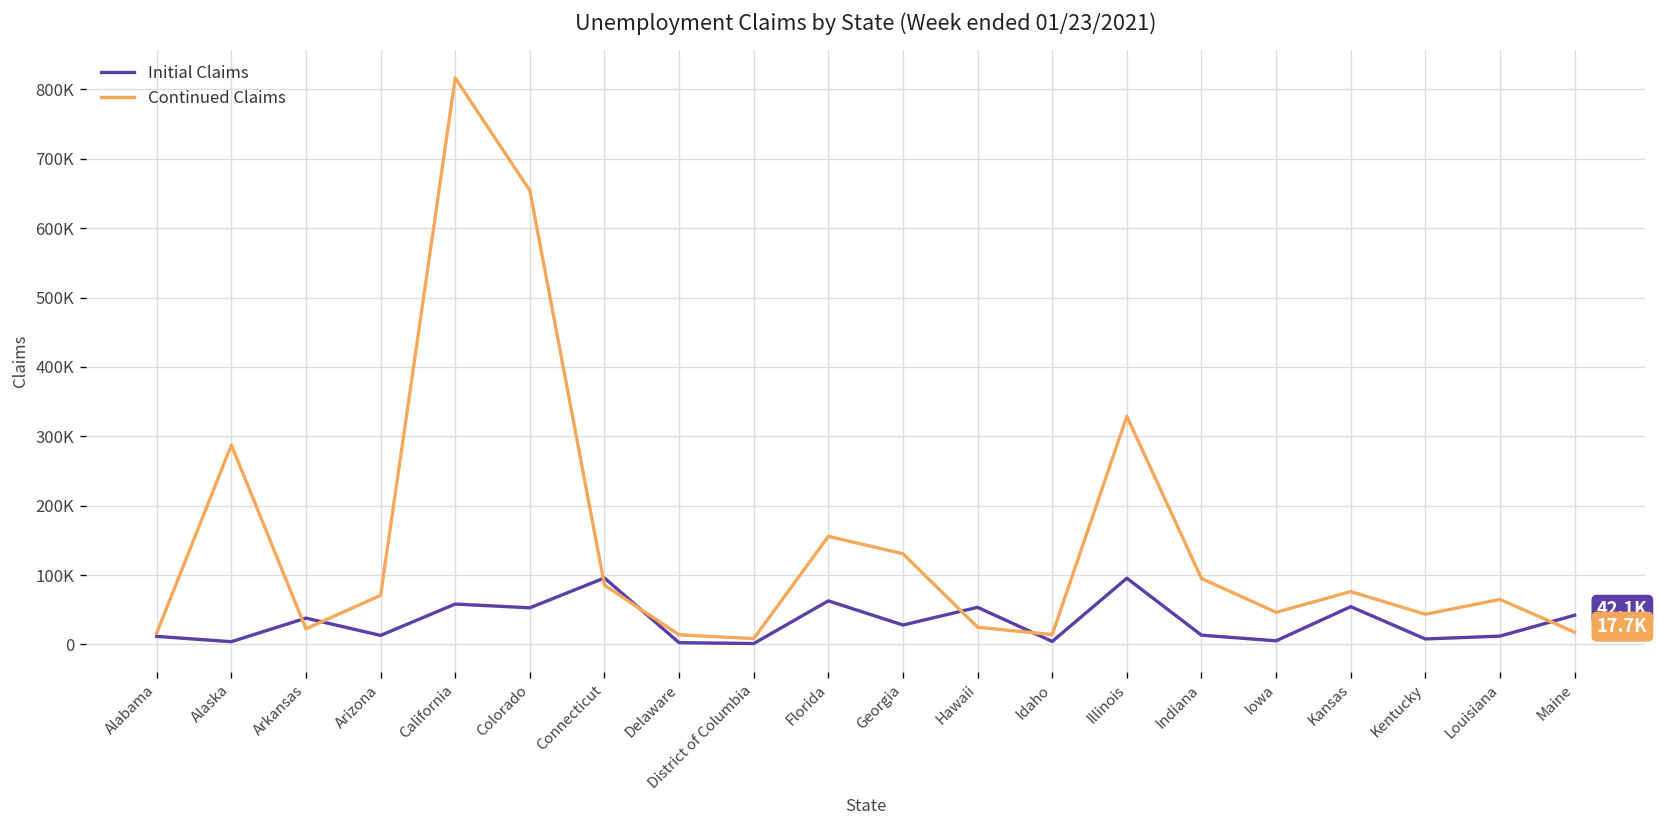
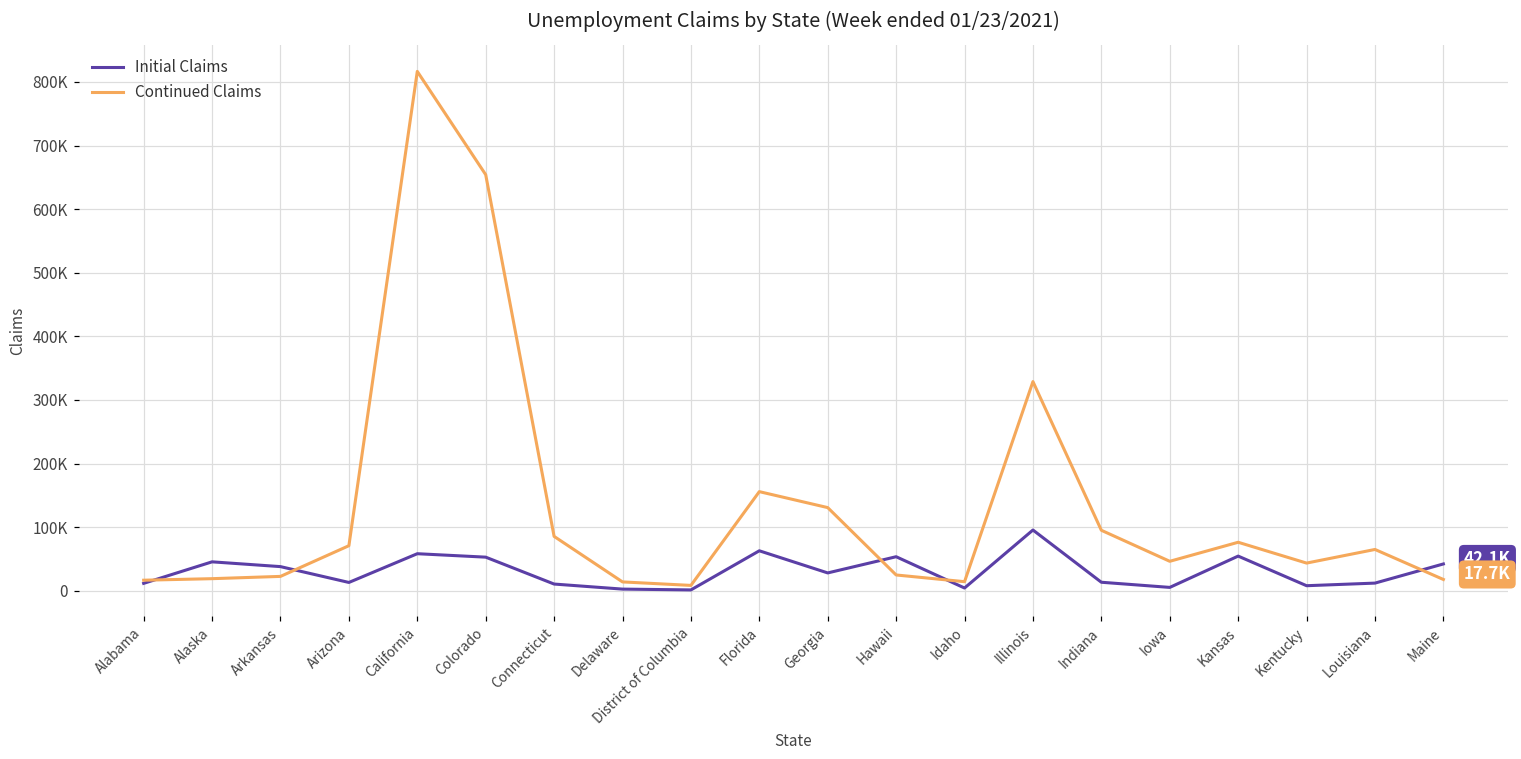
Initial Claims, Alaska: 0 -> 50000
Continued Claims, Alaska: 290000 -> 20000
Initial Claims, Connecticut: 100000 -> 10000
